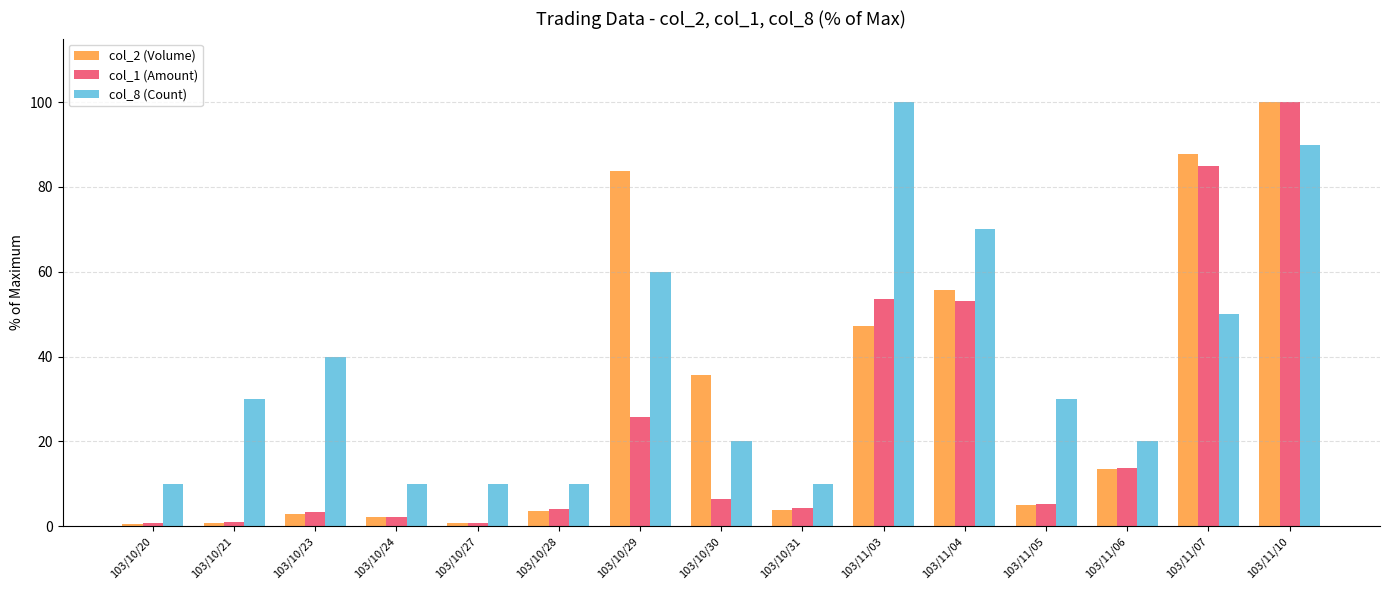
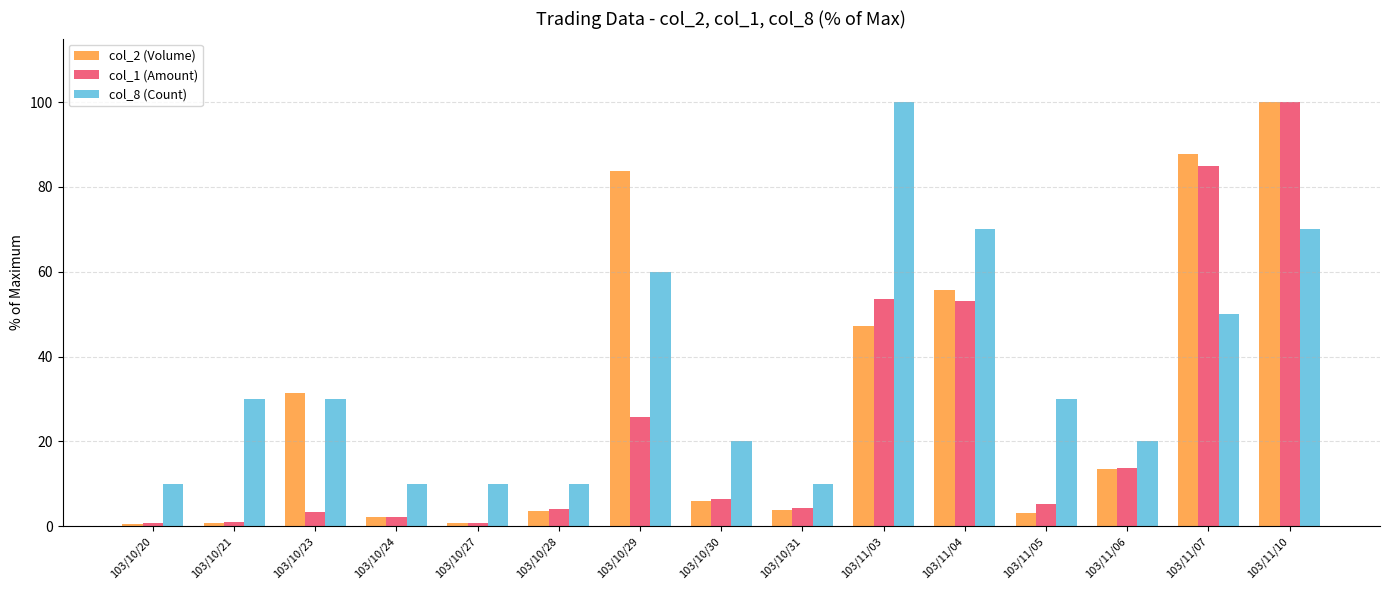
col_2 (Volume), 103/10/23: 3 -> 32
col_8 (Count), 103/10/23: 40 -> 30
col_2 (Volume), 103/10/30: 36 -> 6
col_2 (Volume), 103/11/05: 5 -> 3
col_8 (Count), 103/11/10: 90 -> 70
